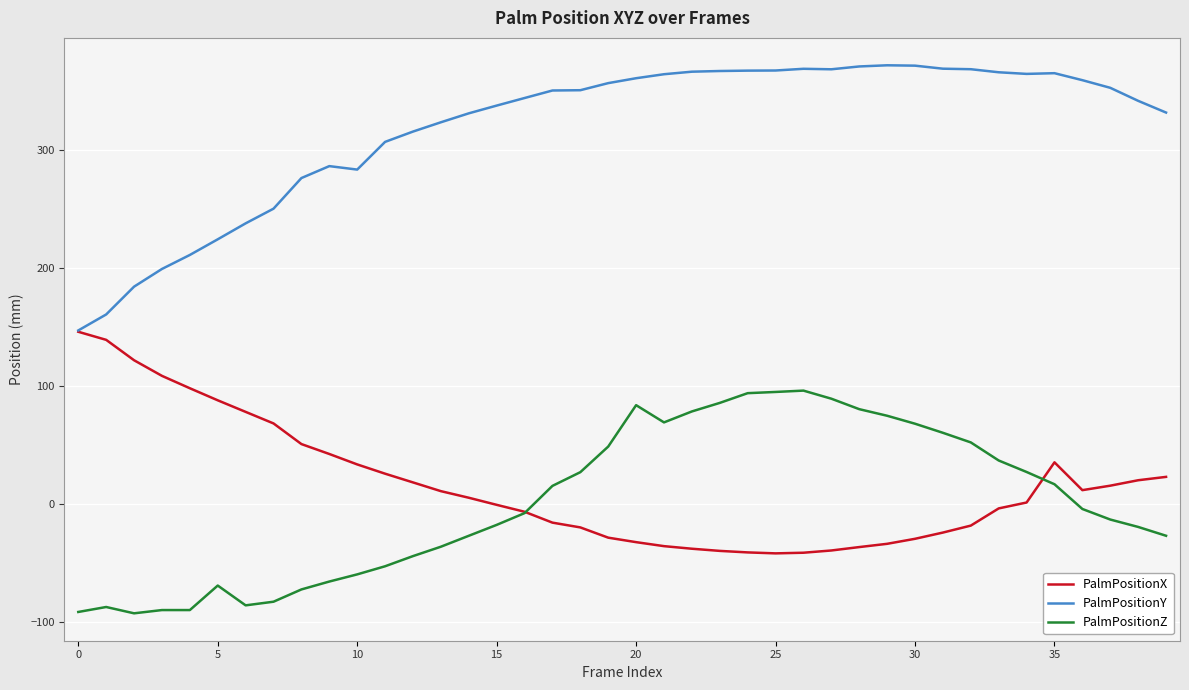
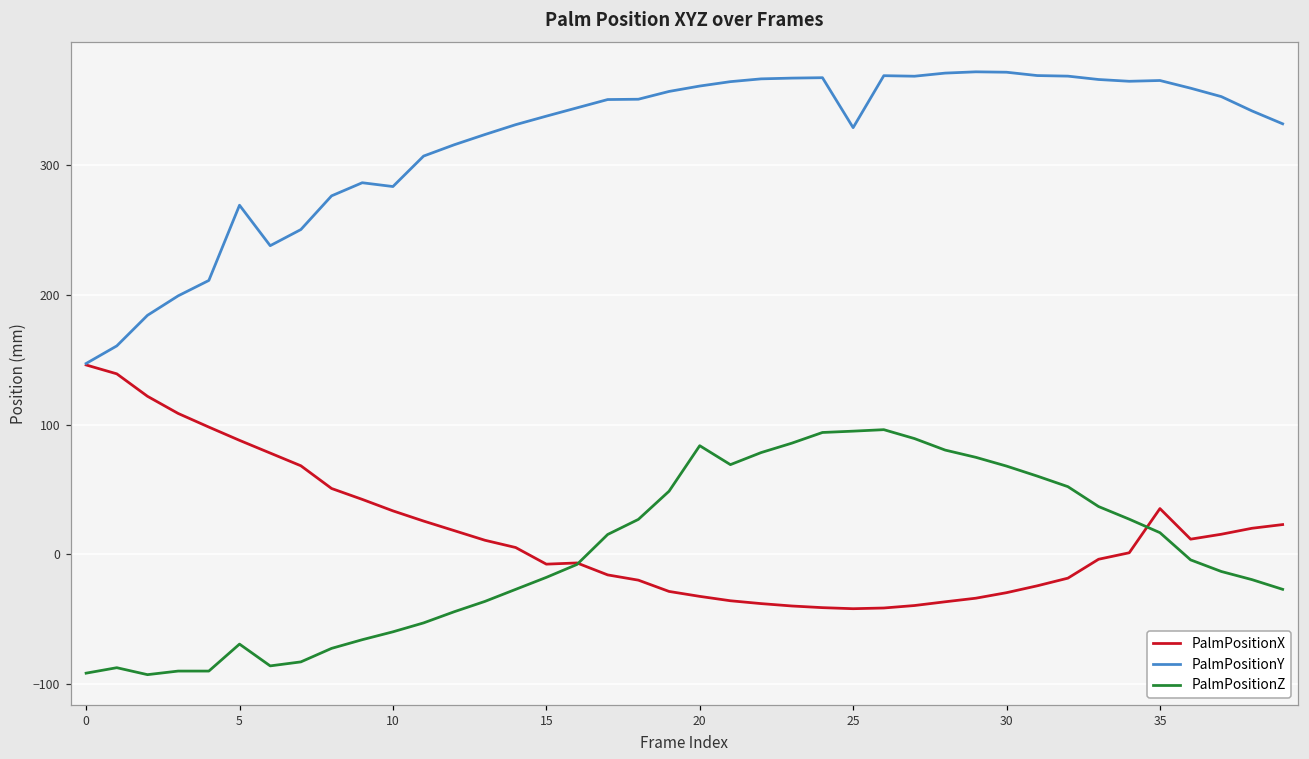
PalmPositionY, 5: 224 -> 269
PalmPositionX, 15: -1 -> -8
PalmPositionY, 25: 368 -> 329
